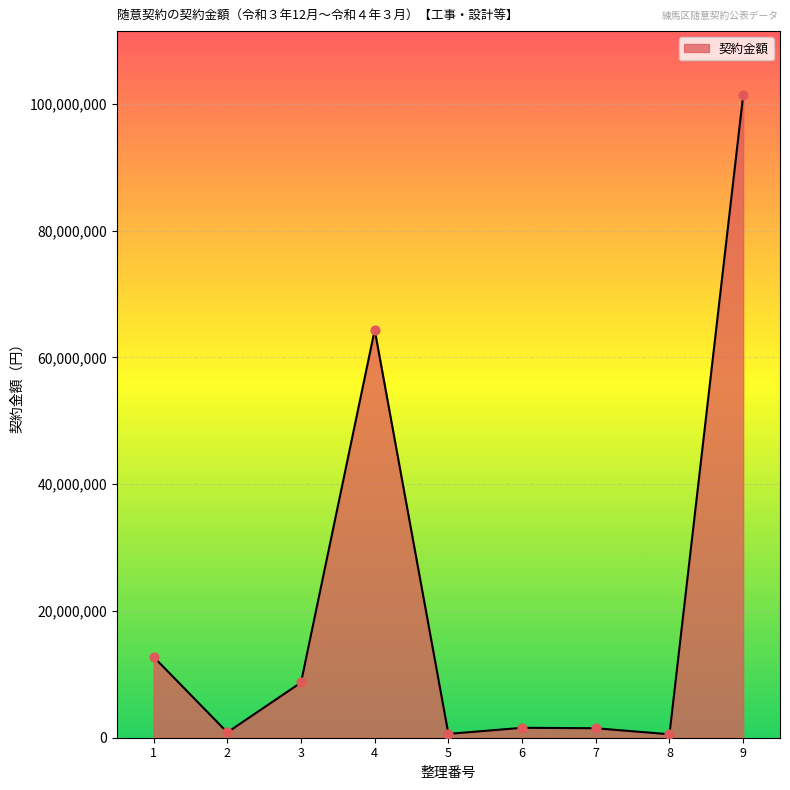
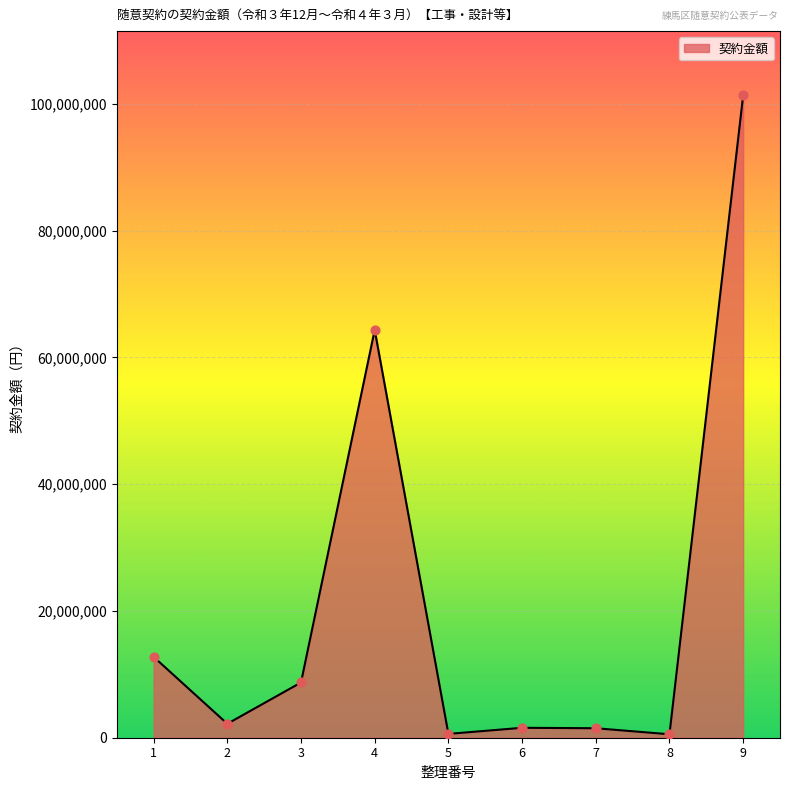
2: 1,000,000 -> 2,000,000
